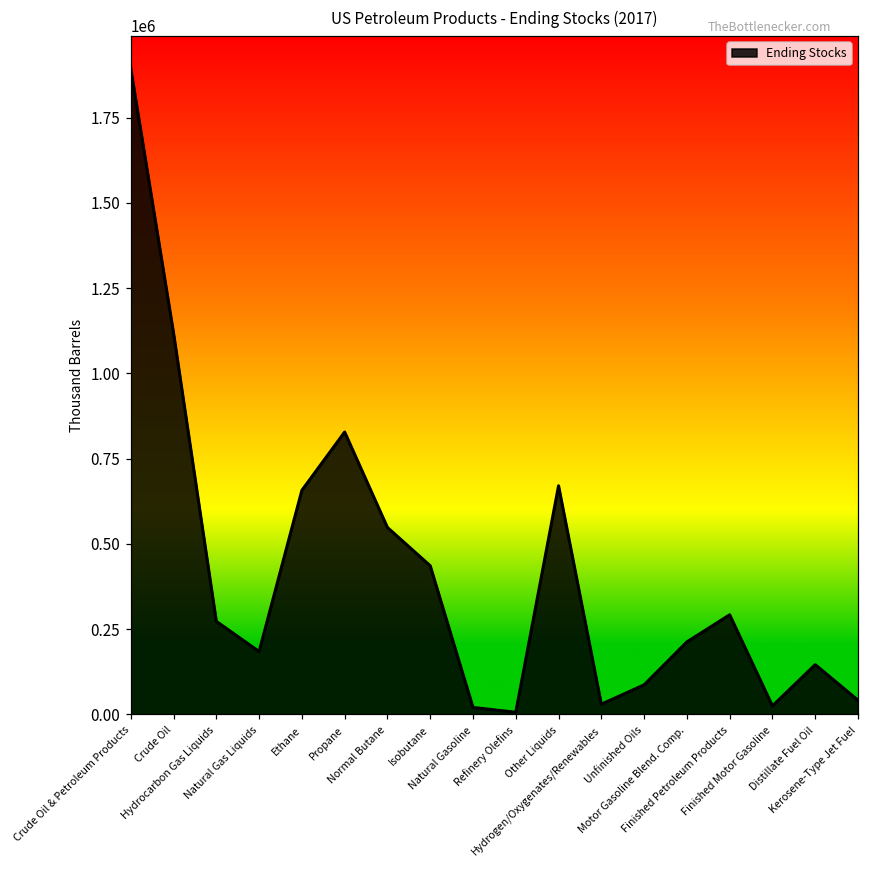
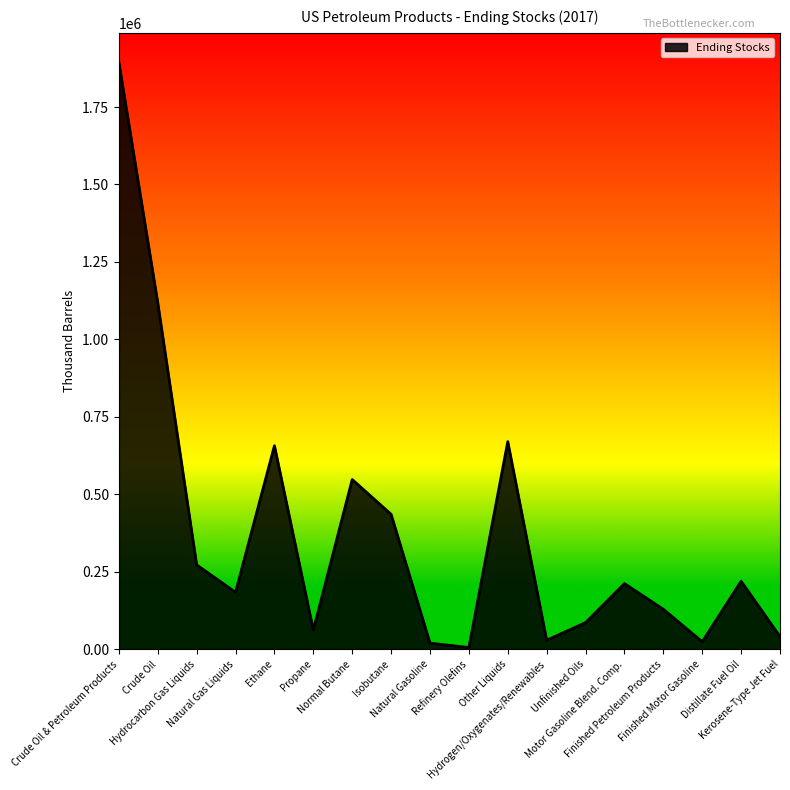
Propane: 830000 -> 60000
Finished Petroleum Products: 290000 -> 130000
Distillate Fuel Oil: 150000 -> 220000
